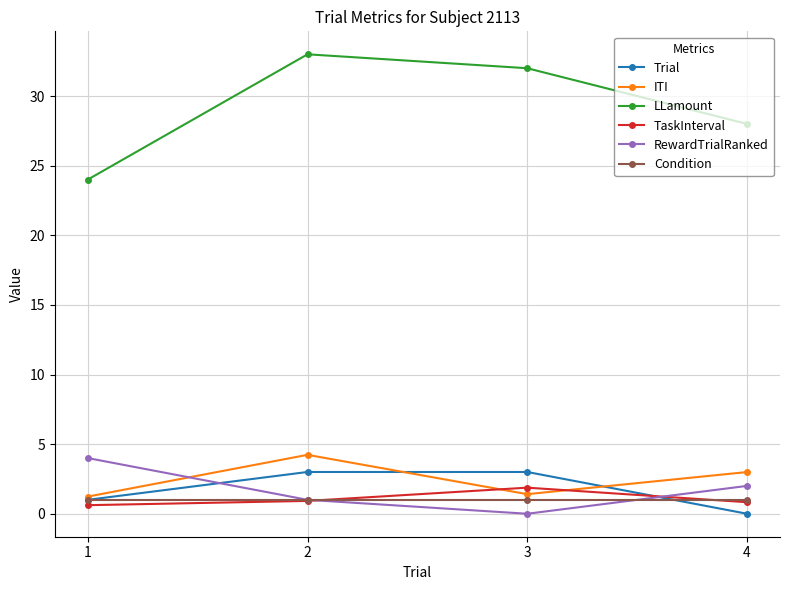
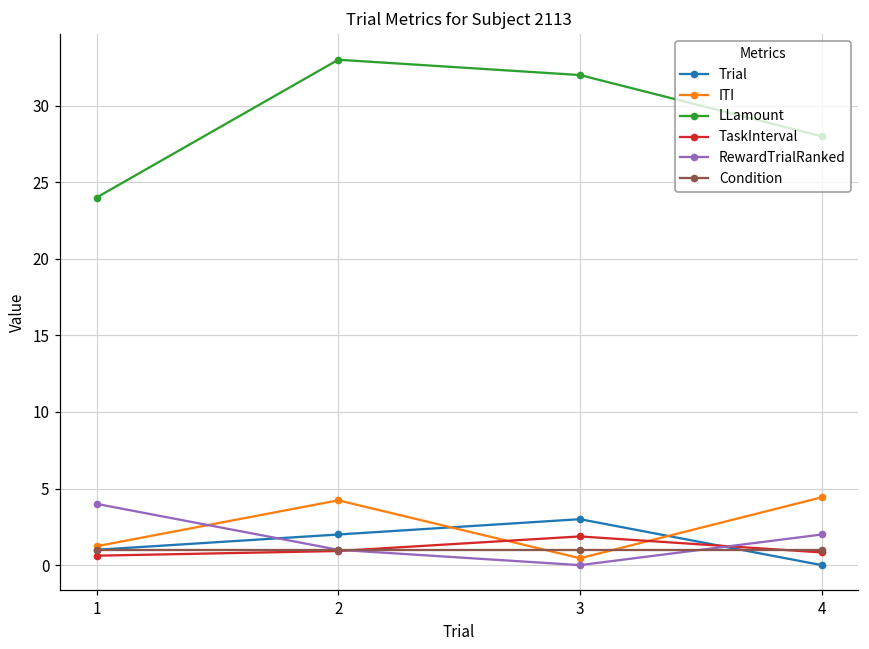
Trial, 2: 3 -> 2
ITI, 3: 1.4 -> 0.4
ITI, 4: 3.0 -> 4.4
